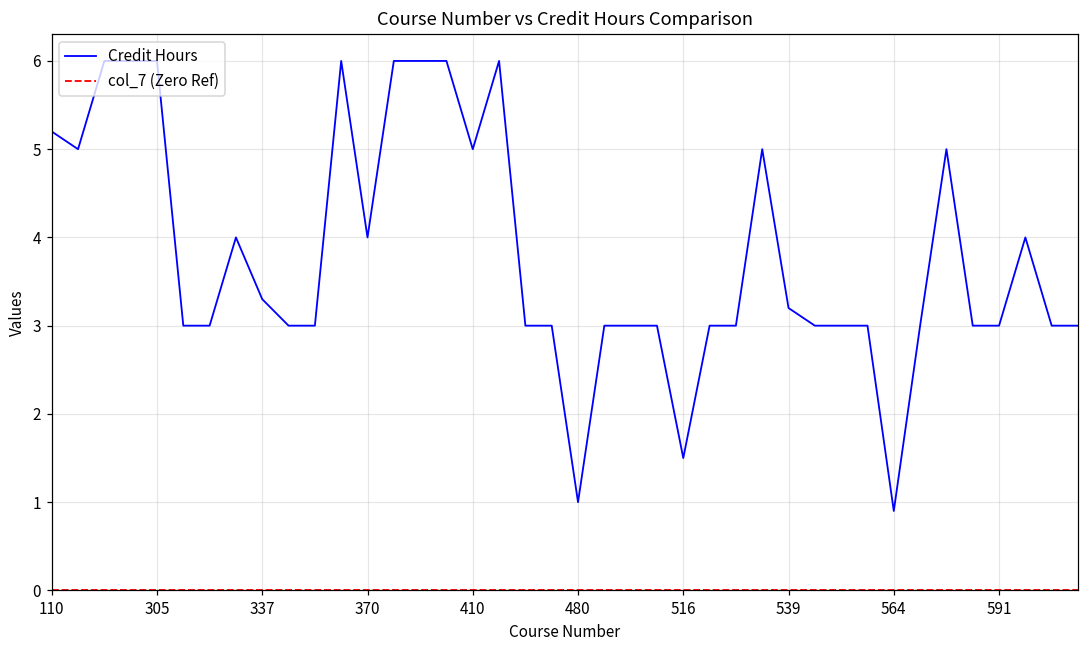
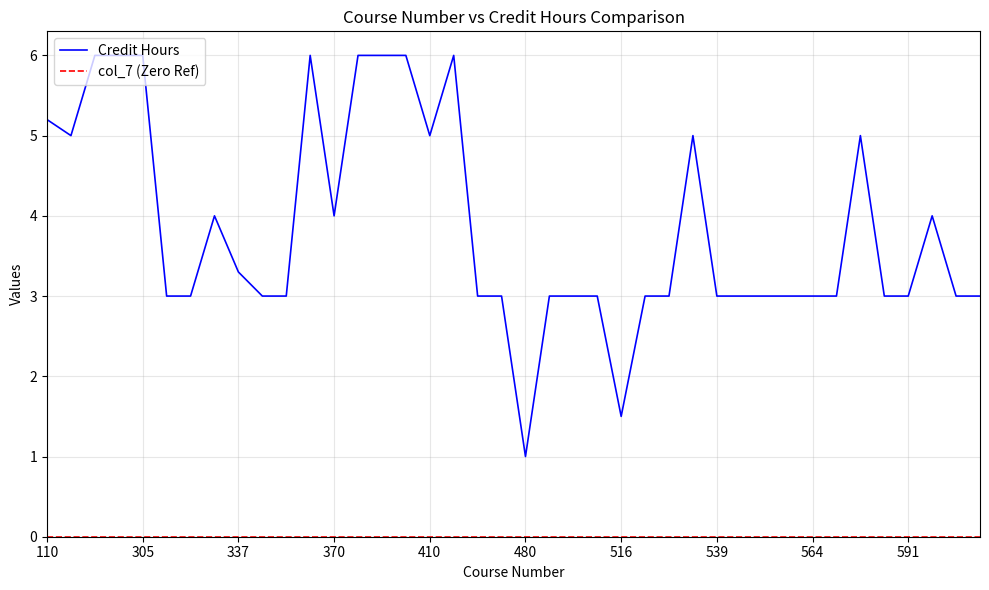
Credit Hours, 539: 3.2 -> 3.0
Credit Hours, 564: 0.9 -> 3.0
